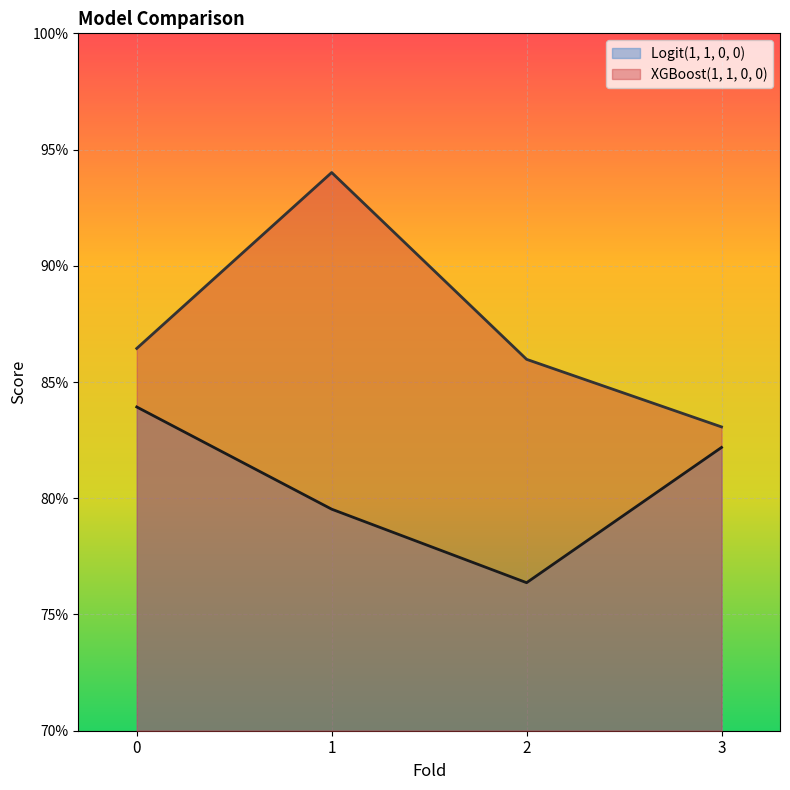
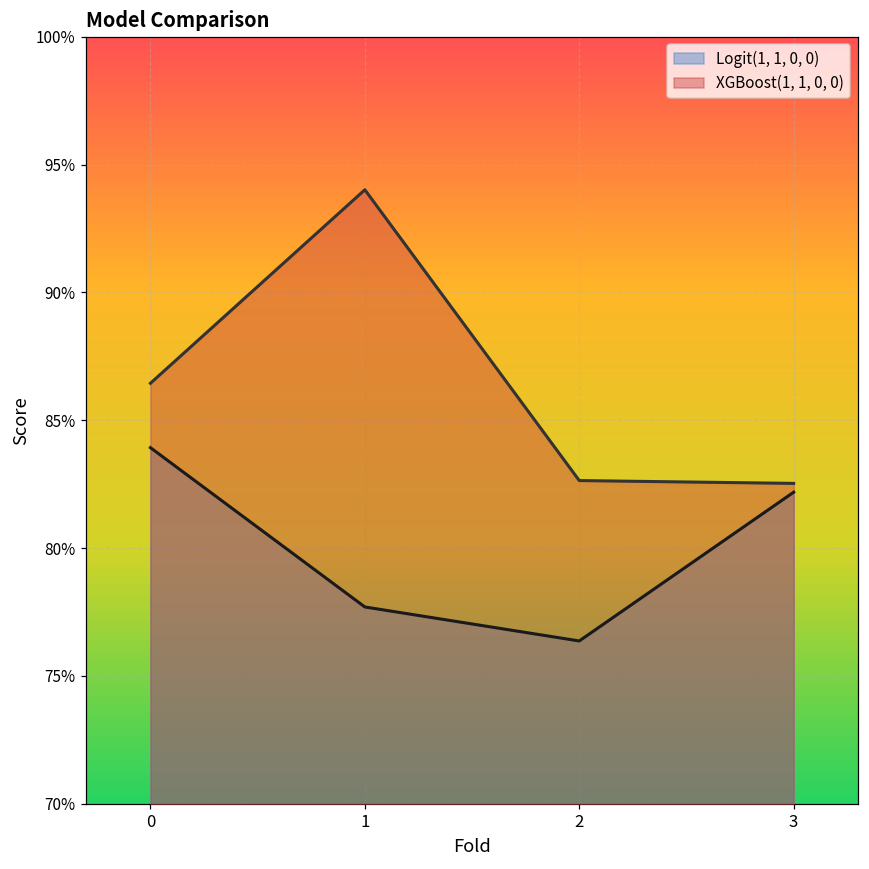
Logit(1, 1, 0, 0), 1: 79.5% -> 77.7%
XGBoost(1, 1, 0, 0), 2: 86.0% -> 82.6%
XGBoost(1, 1, 0, 0), 3: 83.1% -> 82.5%
